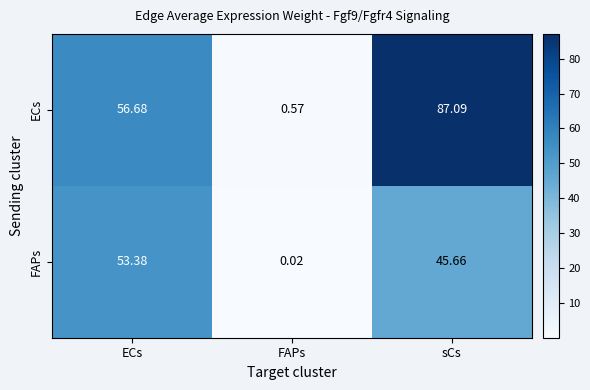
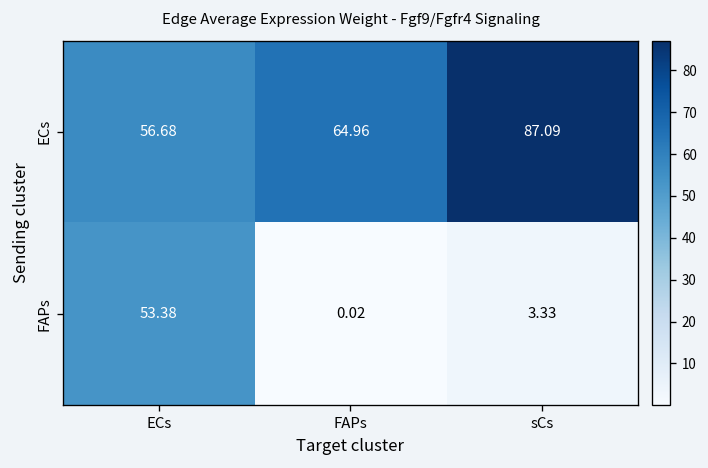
ECs, FAPs: 0.57 -> 64.96
FAPs, sCs: 45.66 -> 3.33
